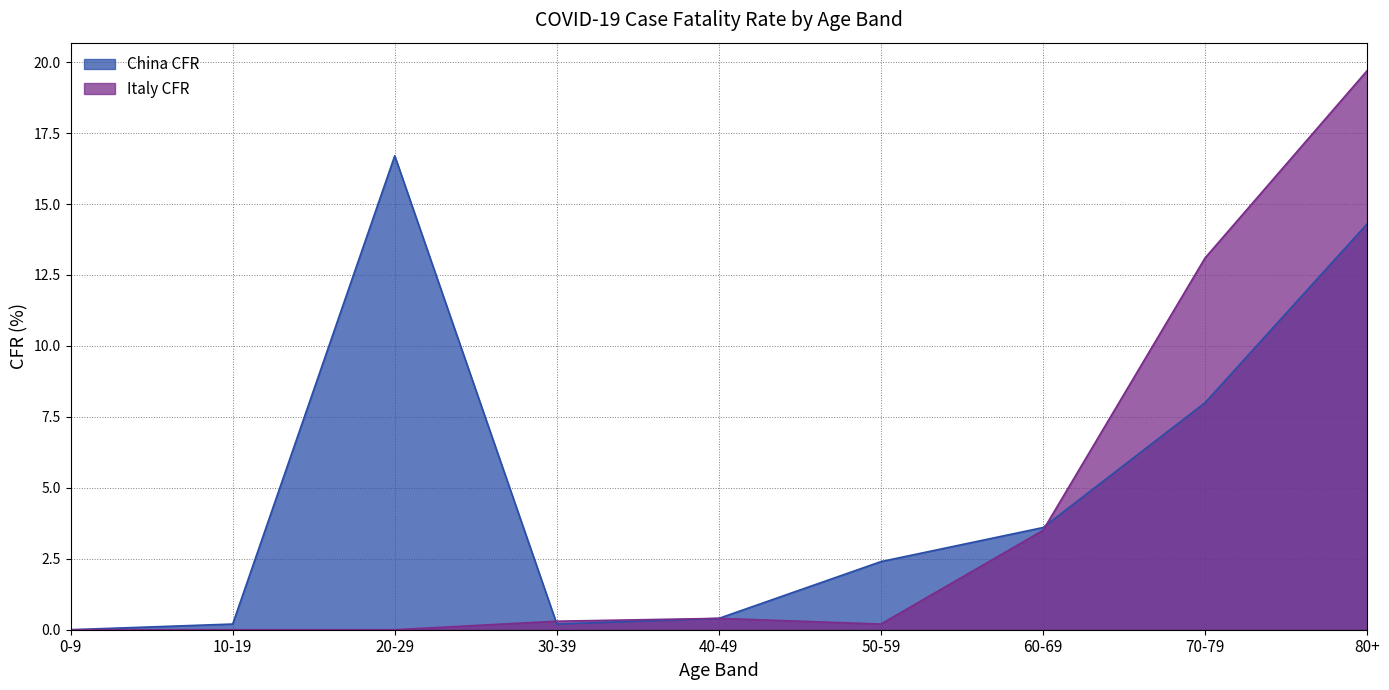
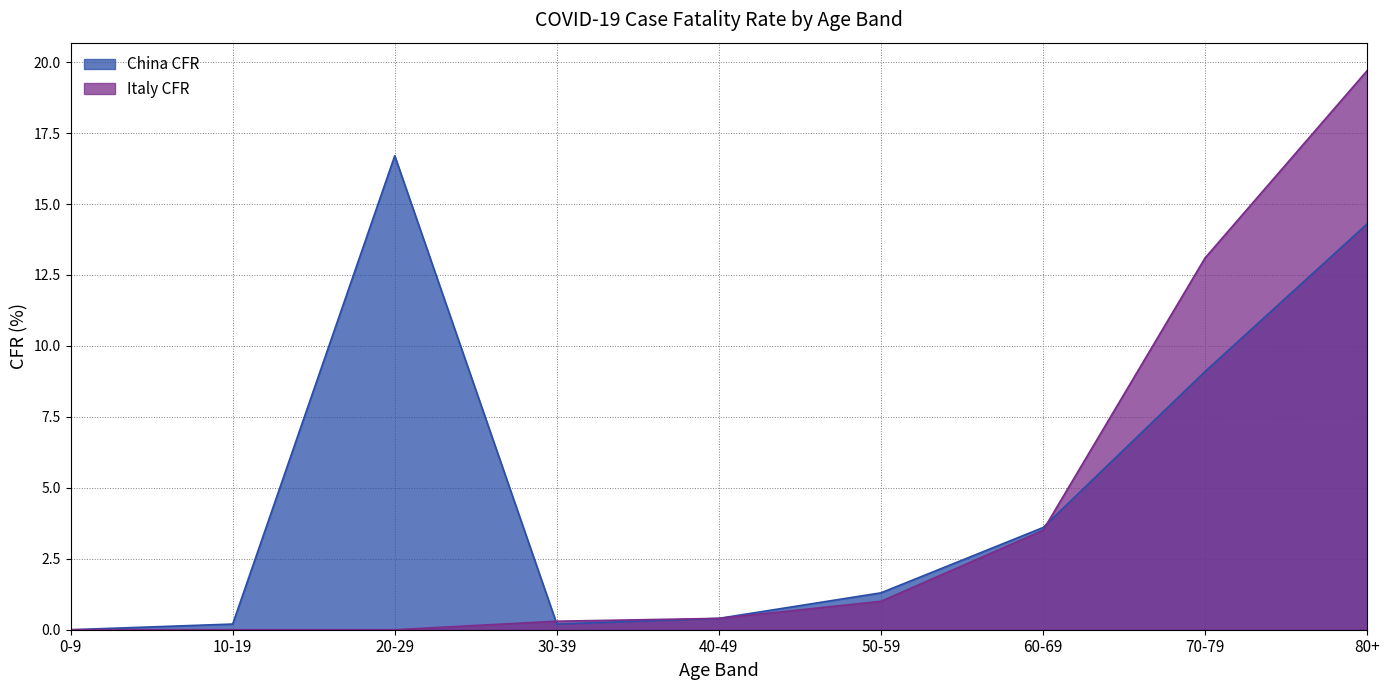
China CFR, 50-59: 2.4 -> 1.3
Italy CFR, 50-59: 0.2 -> 1.0
China CFR, 70-79: 8.0 -> 9.1
